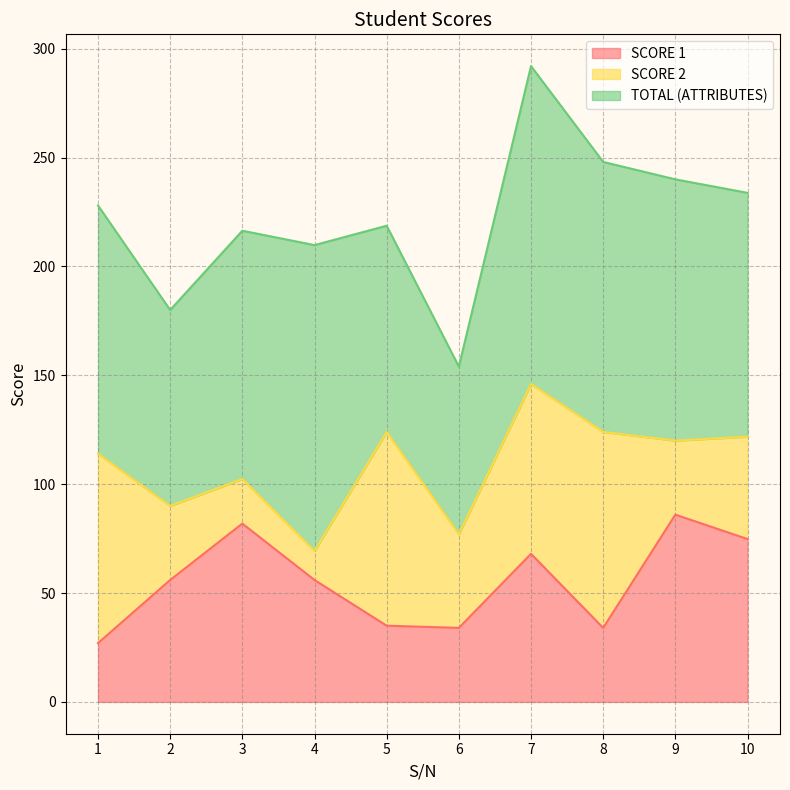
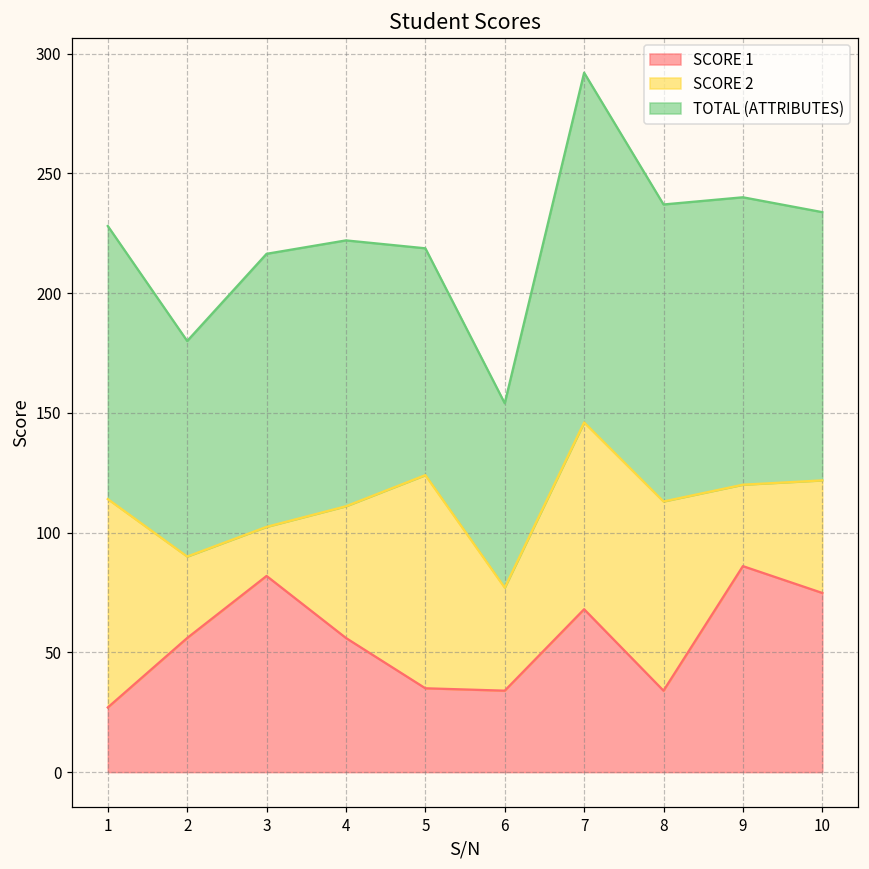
SCORE 2, 4: 13 -> 55
TOTAL (ATTRIBUTES), 4: 141 -> 111
SCORE 2, 8: 90 -> 79
